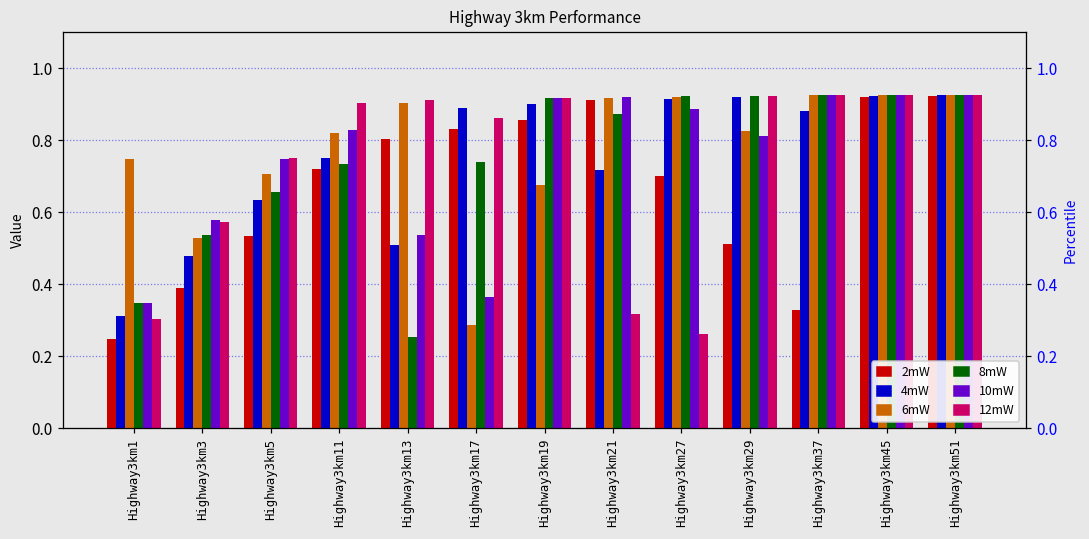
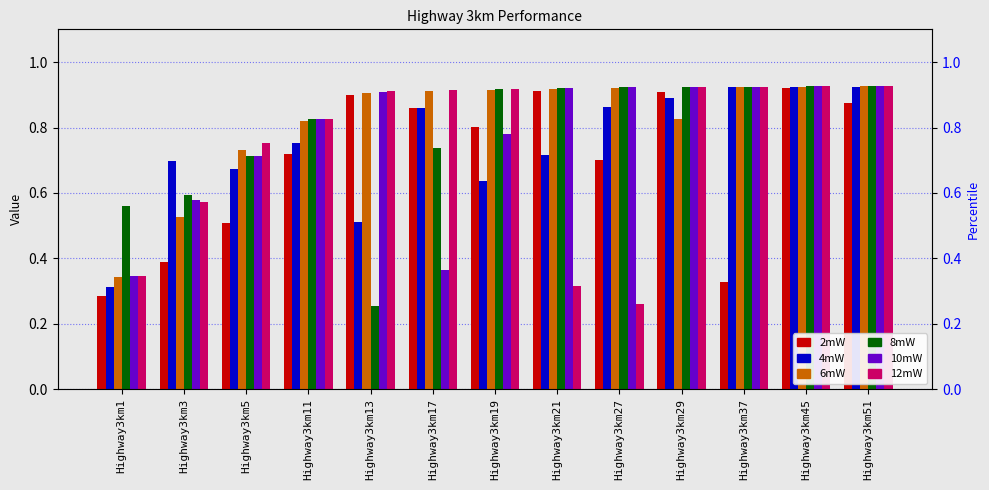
2mW, Highway3km1: 0.25 -> 0.28
6mW, Highway3km1: 0.75 -> 0.34
8mW, Highway3km1: 0.35 -> 0.56
12mW, Highway3km1: 0.30 -> 0.35
4mW, Highway3km3: 0.48 -> 0.70
8mW, Highway3km3: 0.54 -> 0.59
2mW, Highway3km5: 0.53 -> 0.51
4mW, Highway3km5: 0.64 -> 0.67
6mW, Highway3km5: 0.71 -> 0.73
8mW, Highway3km5: 0.66 -> 0.71
10mW, Highway3km5: 0.75 -> 0.71
8mW, Highway3km11: 0.73 -> 0.83
12mW, Highway3km11: 0.90 -> 0.82
2mW, Highway3km13: 0.80 -> 0.90
10mW, Highway3km13: 0.54 -> 0.91
2mW, Highway3km17: 0.83 -> 0.86
4mW, Highway3km17: 0.89 -> 0.86
6mW, Highway3km17: 0.29 -> 0.91
12mW, Highway3km17: 0.86 -> 0.91
2mW, Highway3km19: 0.86 -> 0.80
4mW, Highway3km19: 0.90 -> 0.64
6mW, Highway3km19: 0.68 -> 0.91
10mW, Highway3km19: 0.92 -> 0.78
8mW, Highway3km21: 0.87 -> 0.92
4mW, Highway3km27: 0.92 -> 0.86
10mW, Highway3km27: 0.89 -> 0.92
2mW, Highway3km29: 0.51 -> 0.91
4mW, Highway3km29: 0.92 -> 0.89
10mW, Highway3km29: 0.81 -> 0.92
4mW, Highway3km37: 0.88 -> 0.92
2mW, Highway3km51: 0.92 -> 0.87
